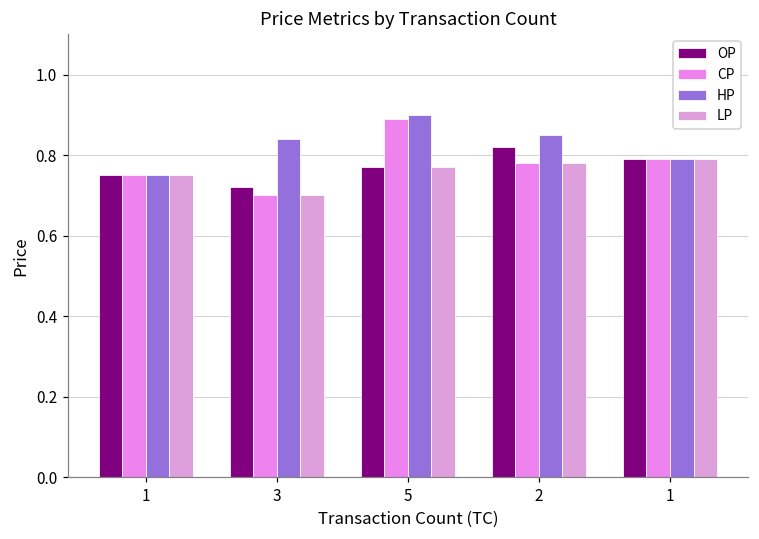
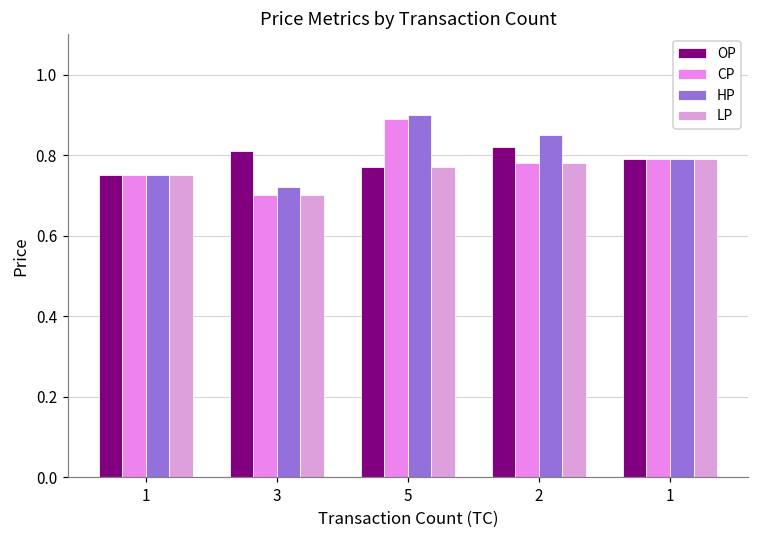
OP, 3: 0.72 -> 0.81
HP, 3: 0.84 -> 0.72
